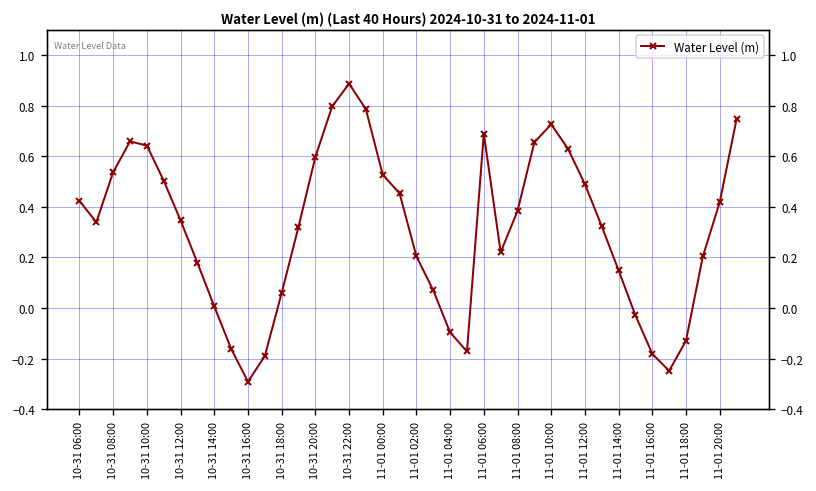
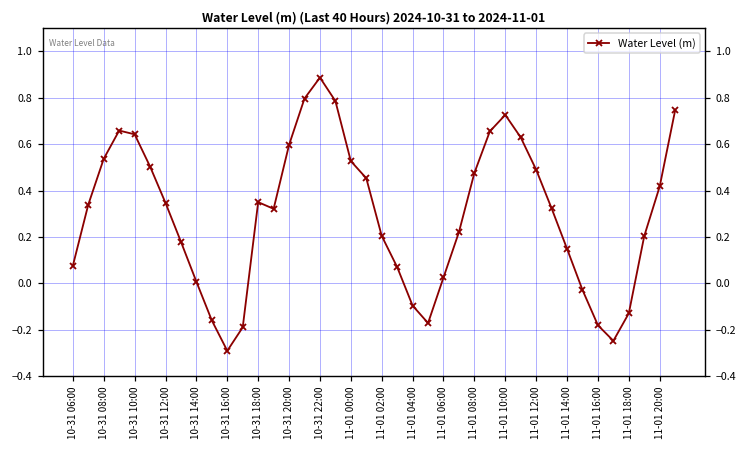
10-31 06:00: 0.42 -> 0.08
10-31 18:00: 0.06 -> 0.35
11-01 06:00: 0.69 -> 0.02
11-01 08:00: 0.38 -> 0.48
